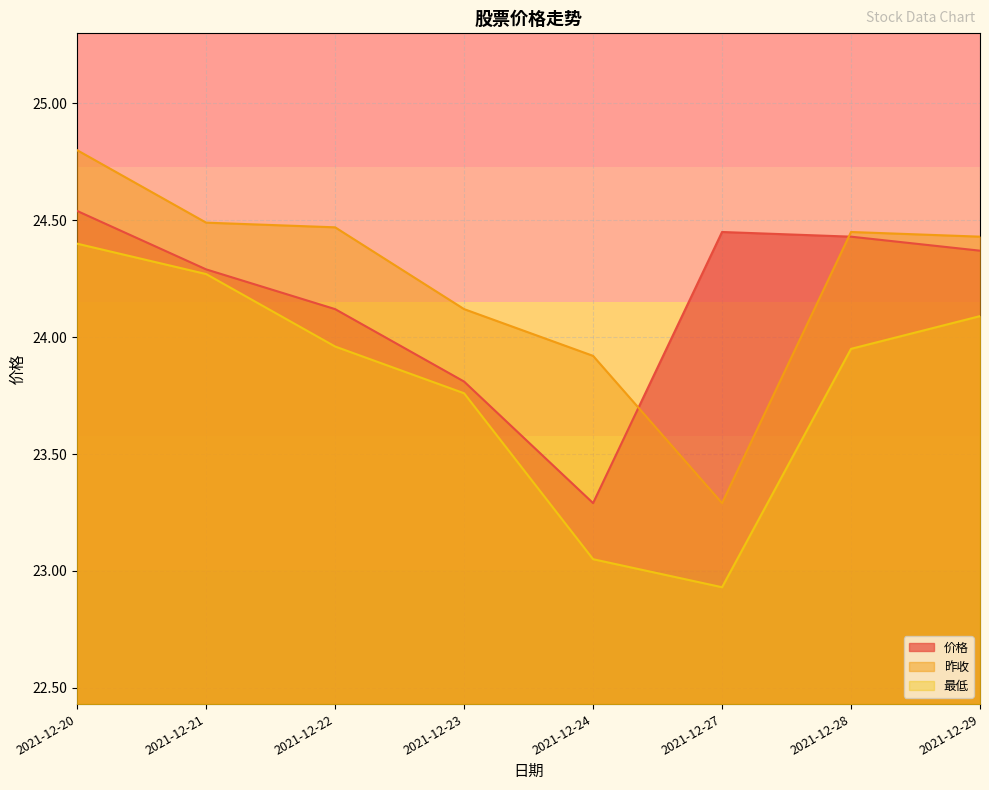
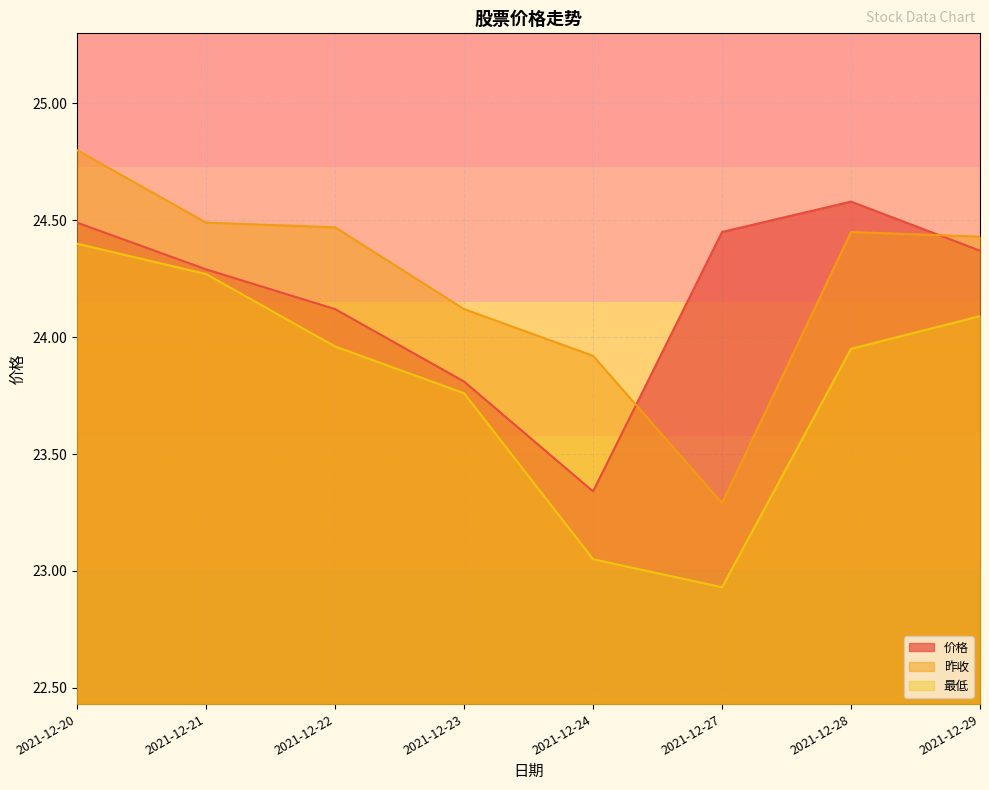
价格, 2021-12-20: 24.54 -> 24.49
价格, 2021-12-24: 23.29 -> 23.34
价格, 2021-12-28: 24.43 -> 24.58
